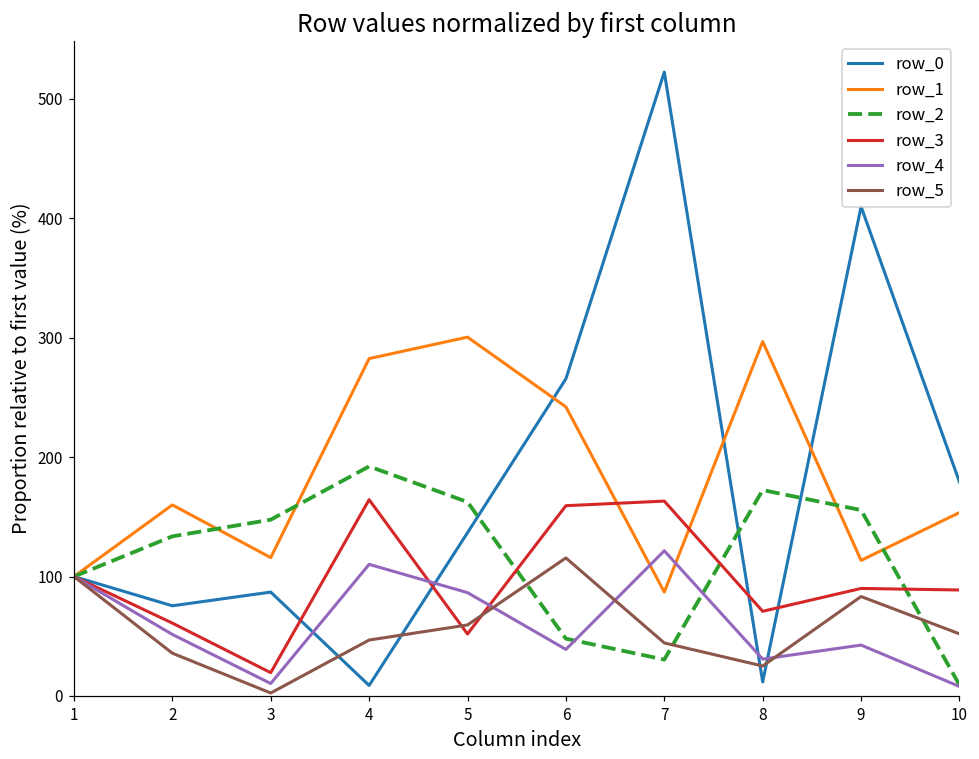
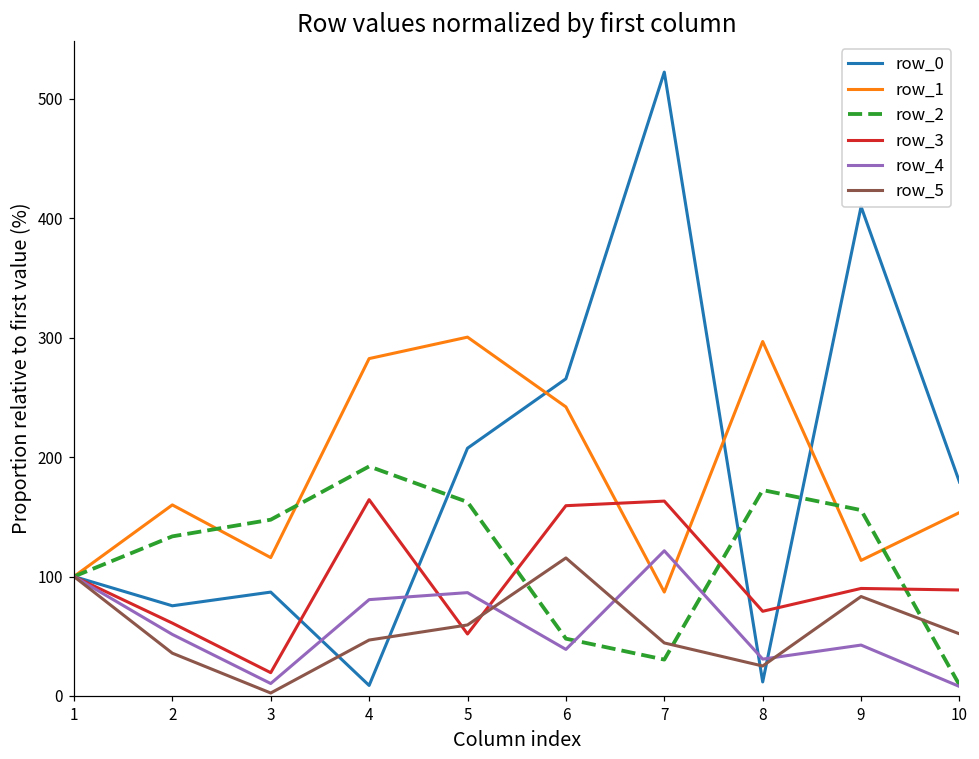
row_4, 4: 110 -> 81
row_0, 5: 137 -> 207
